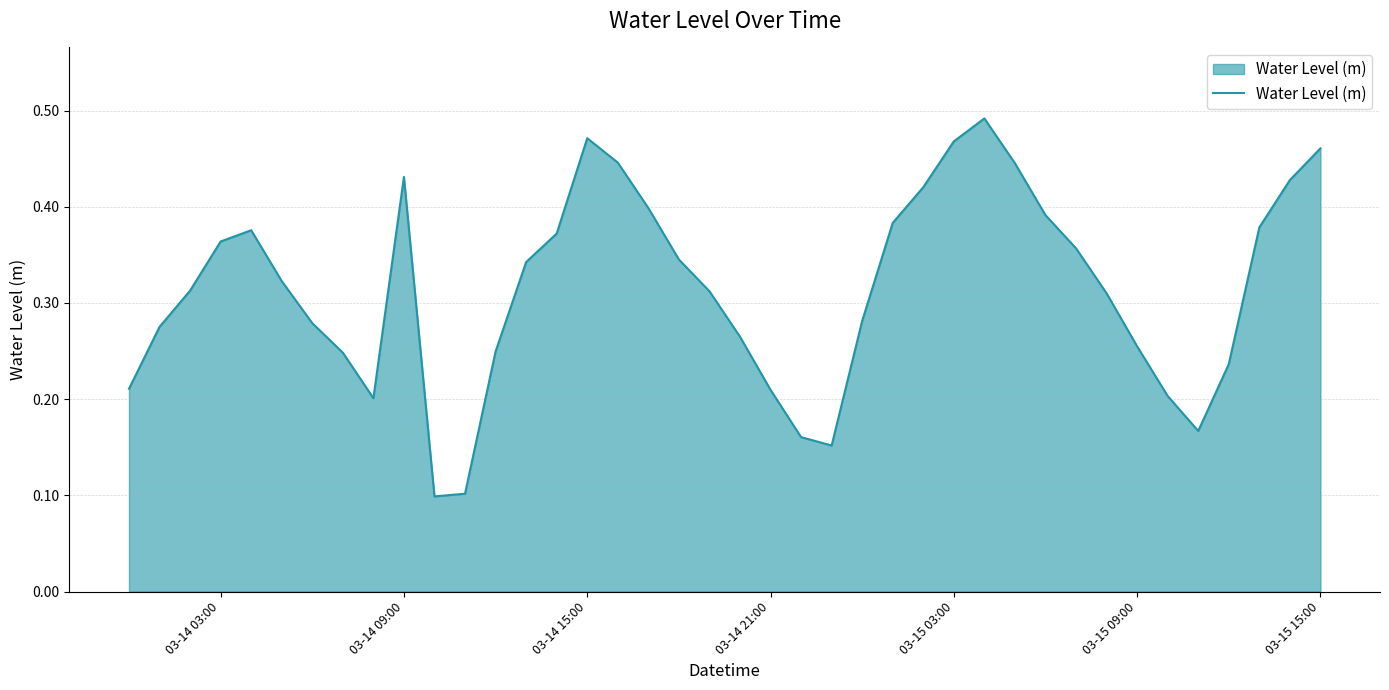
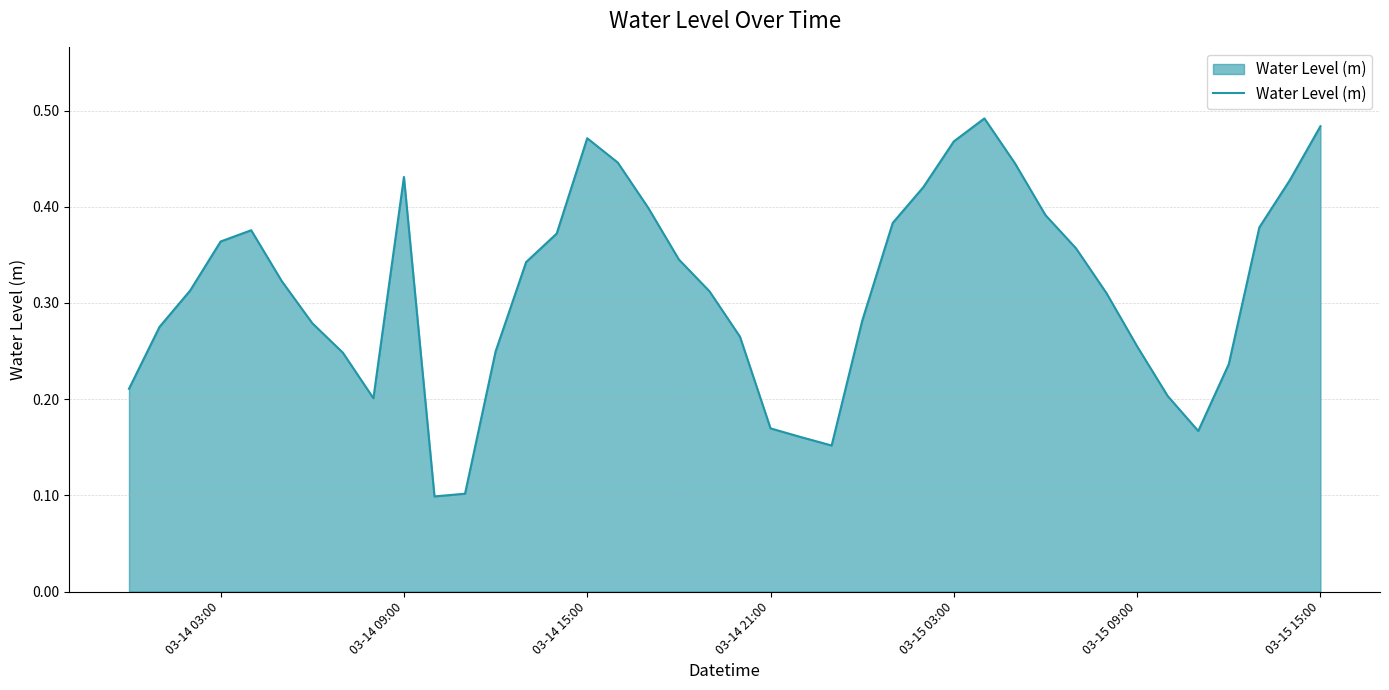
03-14 21:00: 0.21 -> 0.17
03-15 15:00: 0.46 -> 0.48
